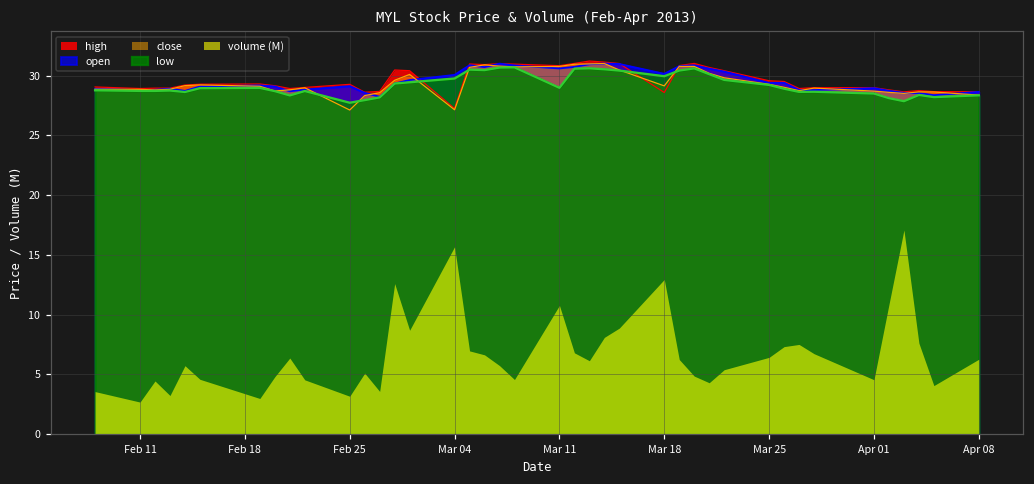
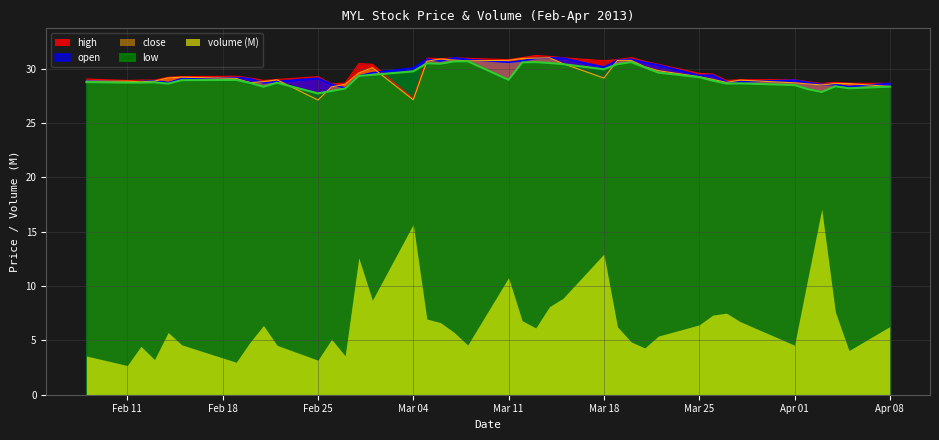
high, Mar 18: 28.6 -> 30.7
